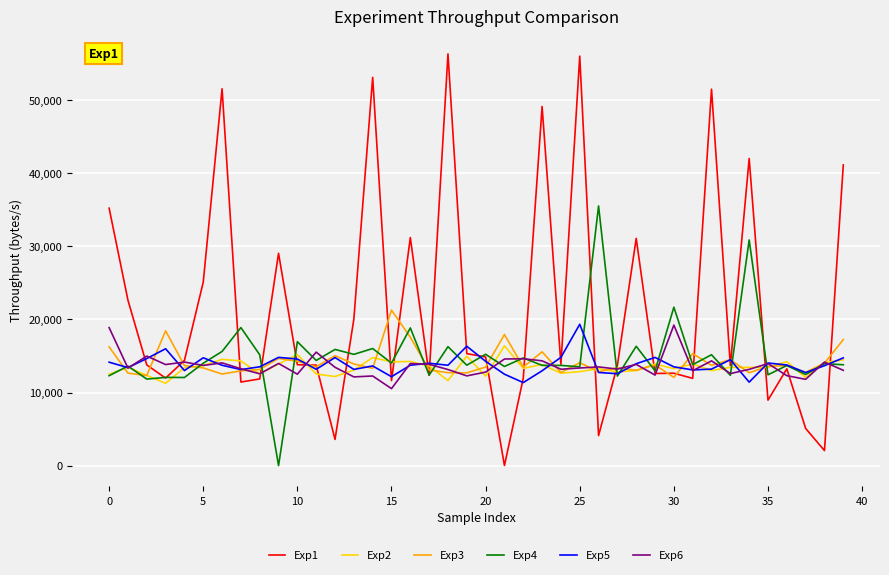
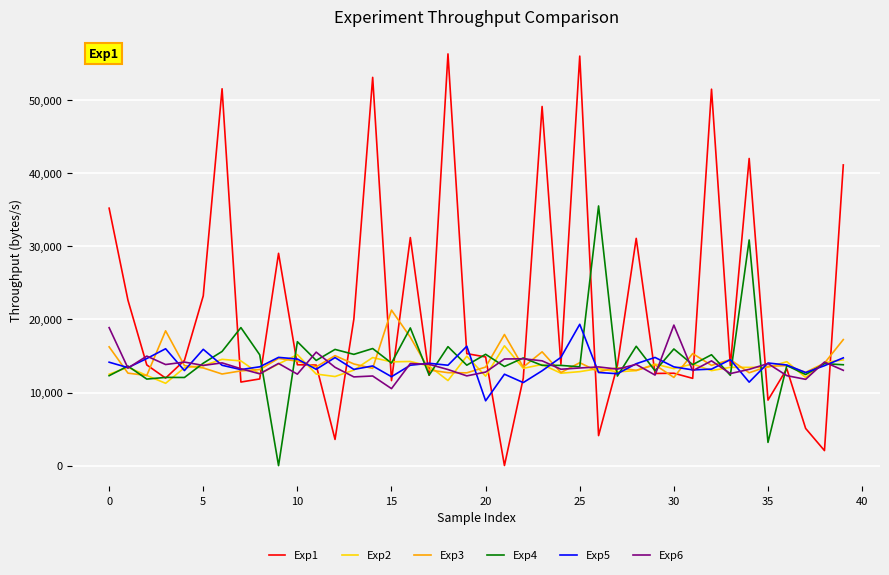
Exp1, 5: 25,000 -> 23,000
Exp5, 5: 15,000 -> 16,000
Exp5, 20: 14,000 -> 9,000
Exp4, 30: 22,000 -> 16,000
Exp4, 35: 12,000 -> 3,000
